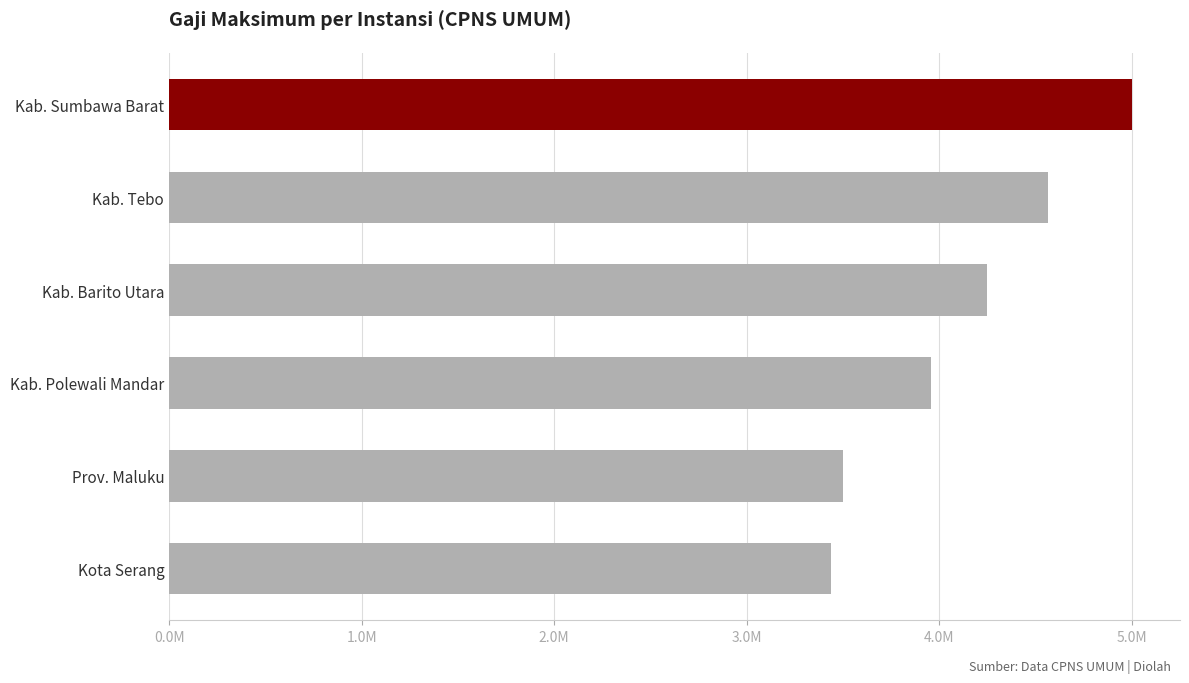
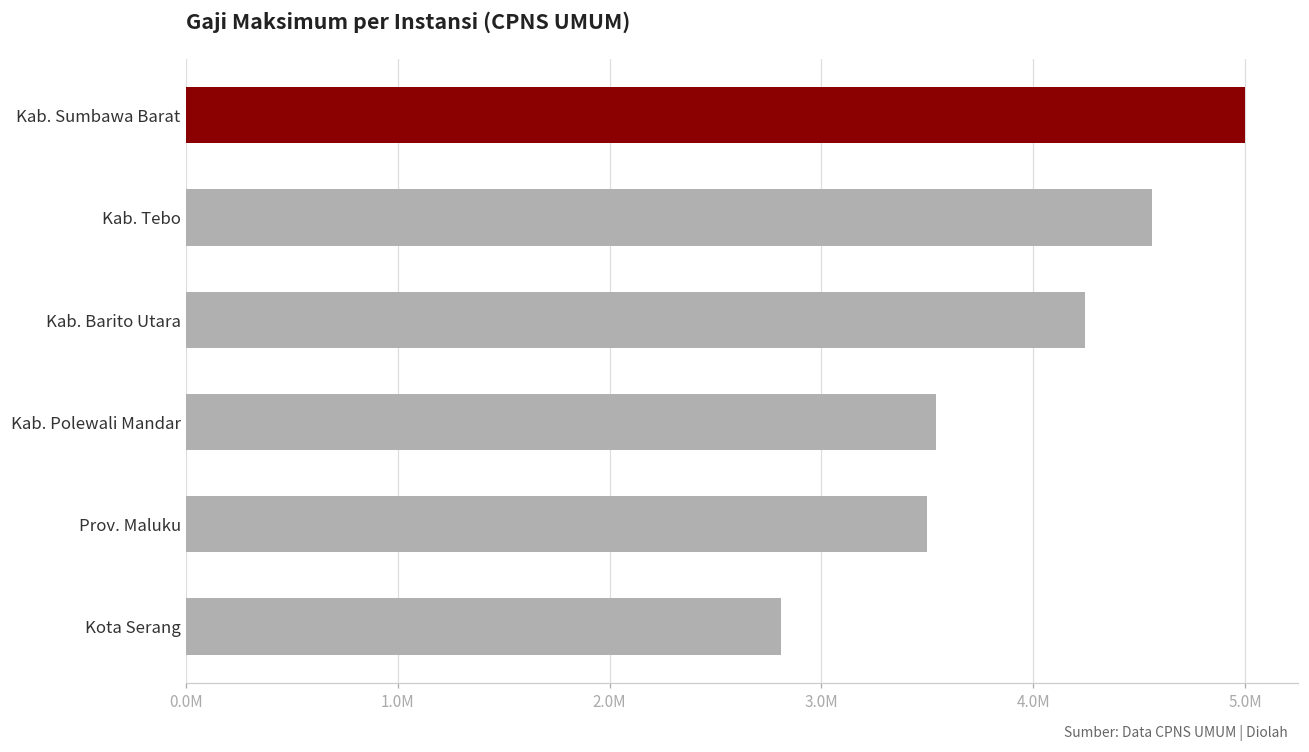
Kab. Polewali Mandar: 3960000 -> 3540000
Kota Serang: 3440000 -> 2810000
